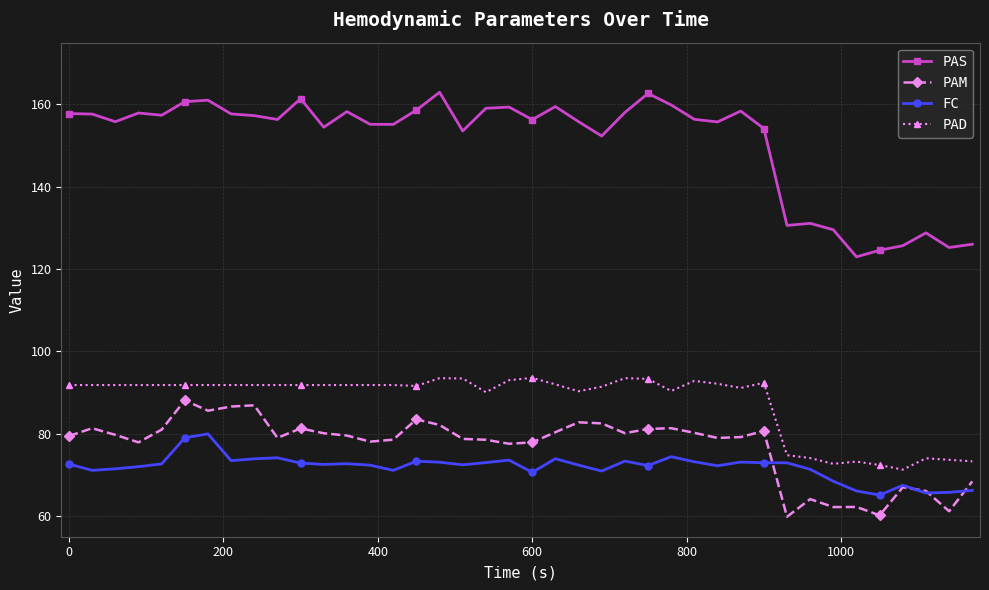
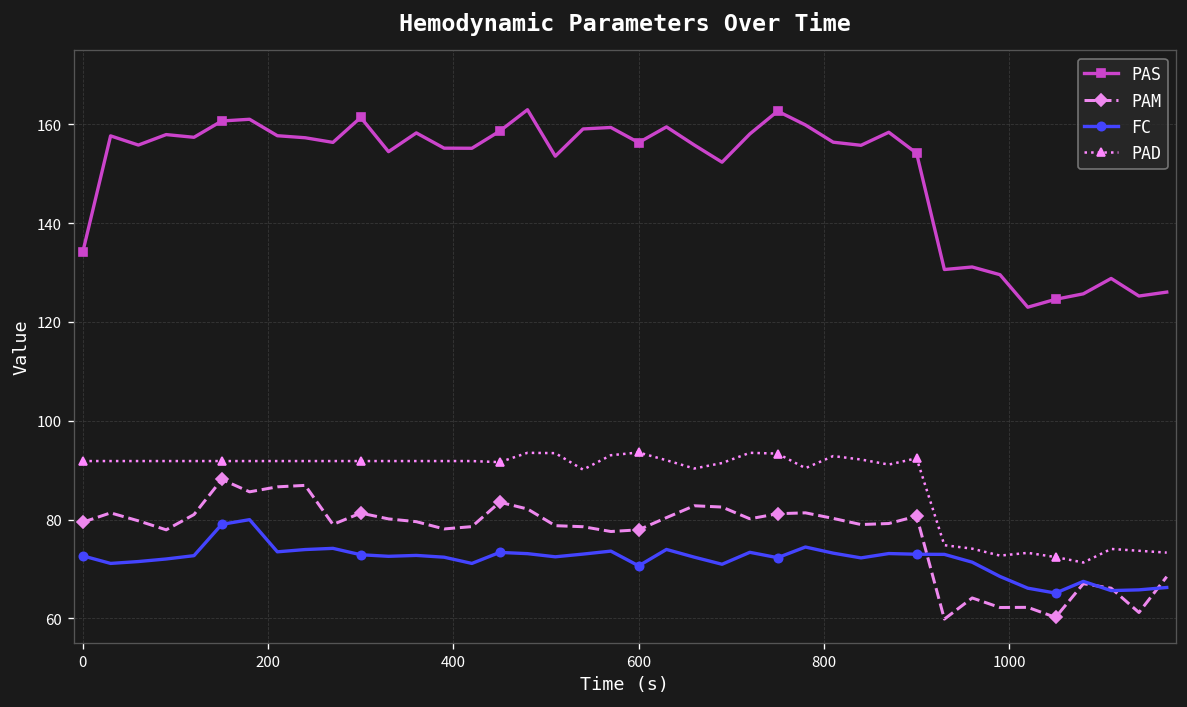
PAS, 0: 158 -> 134
